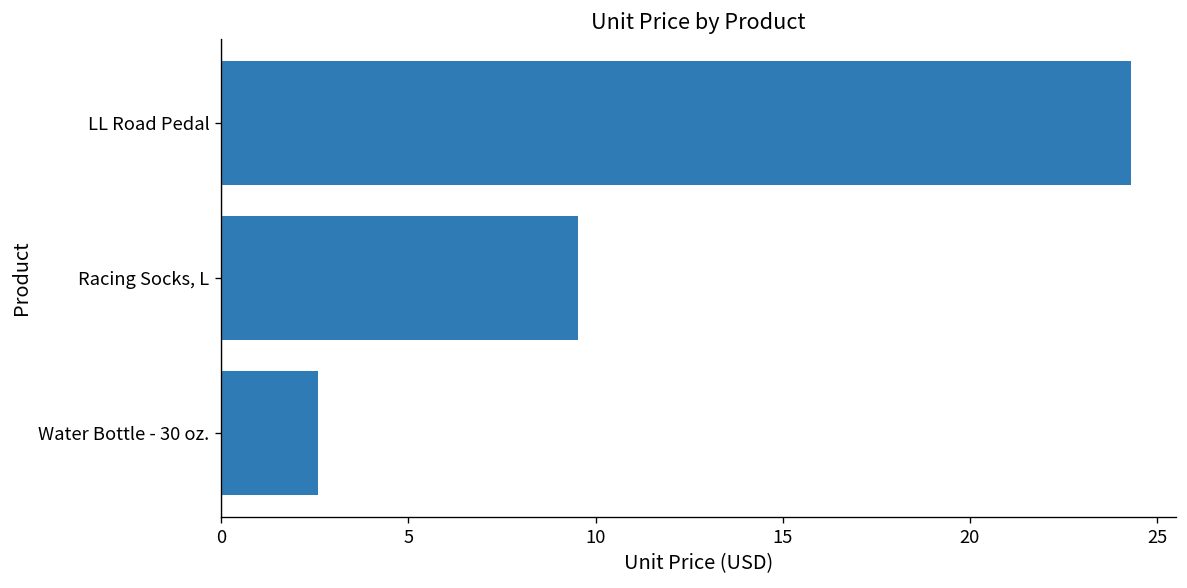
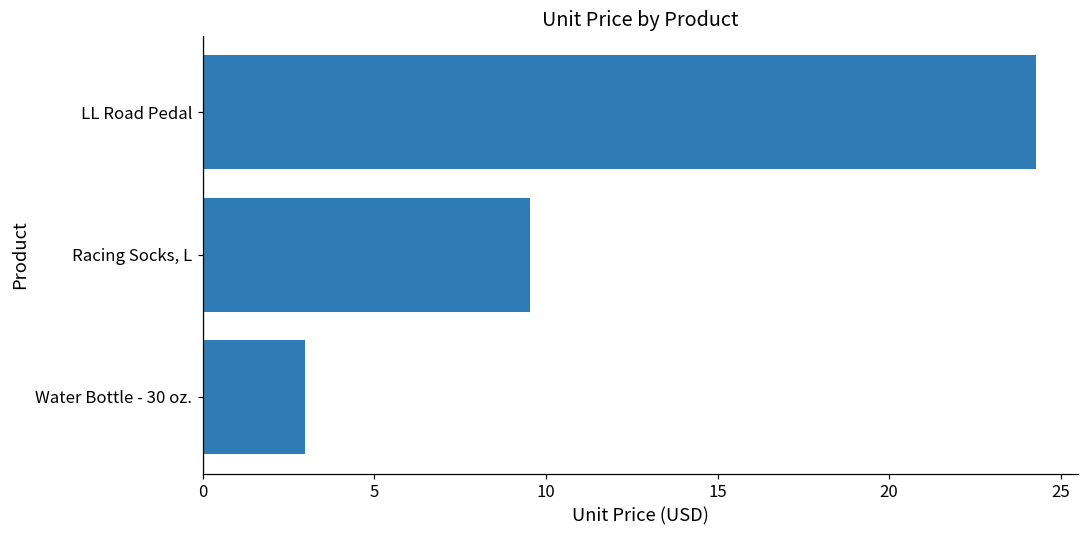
Water Bottle - 30 oz.: 2.6 -> 3.0
